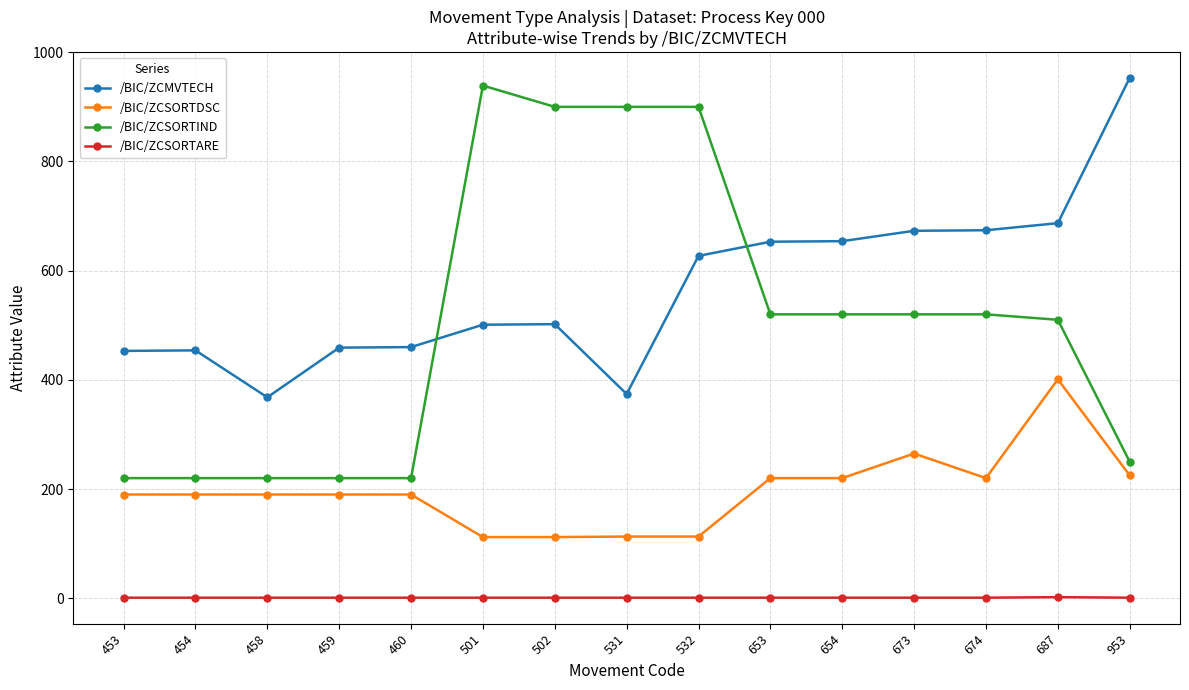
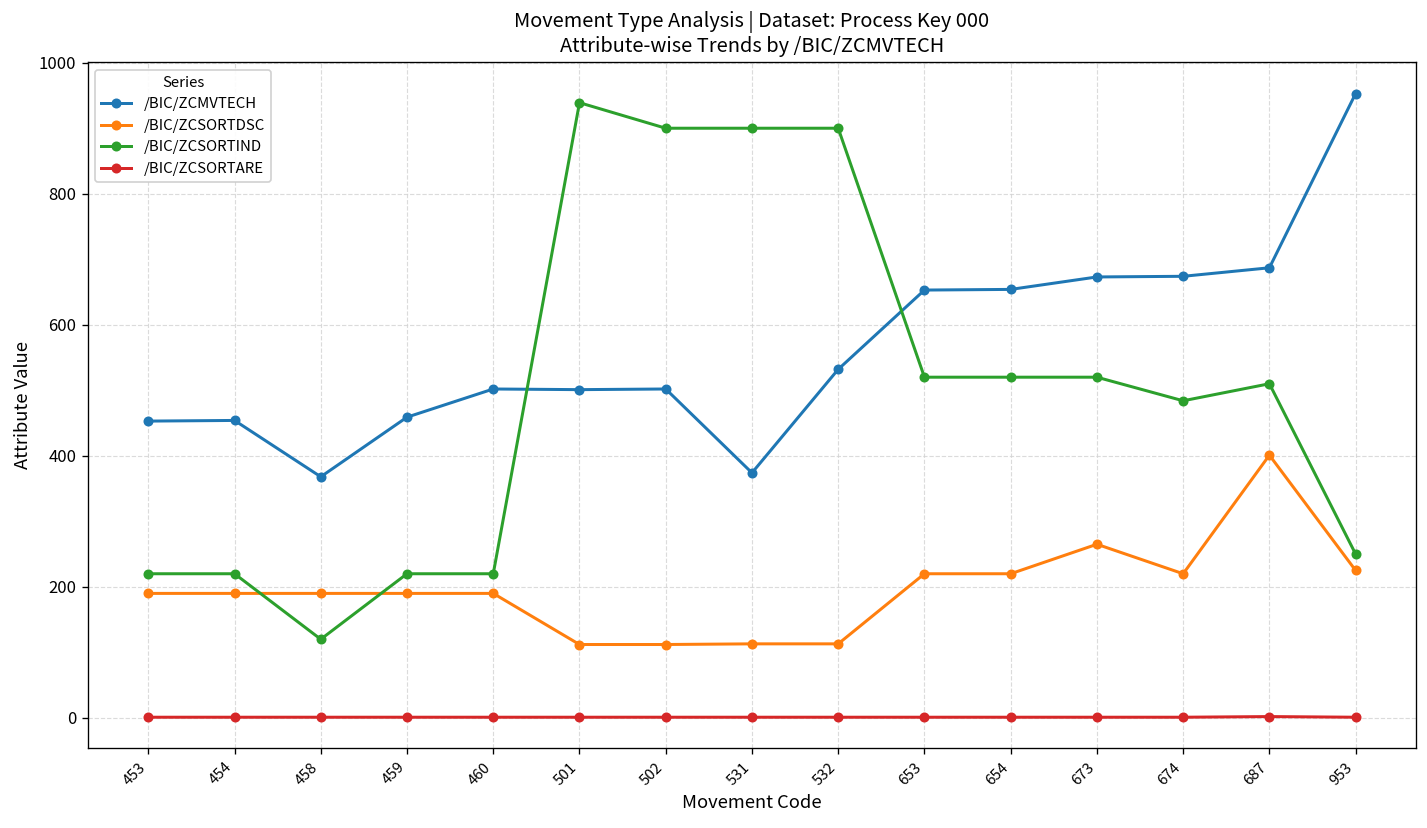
/BIC/ZCSORTIND, 458: 220 -> 120
/BIC/ZCMVTECH, 460: 460 -> 500
/BIC/ZCMVTECH, 532: 630 -> 530
/BIC/ZCSORTIND, 674: 520 -> 480
